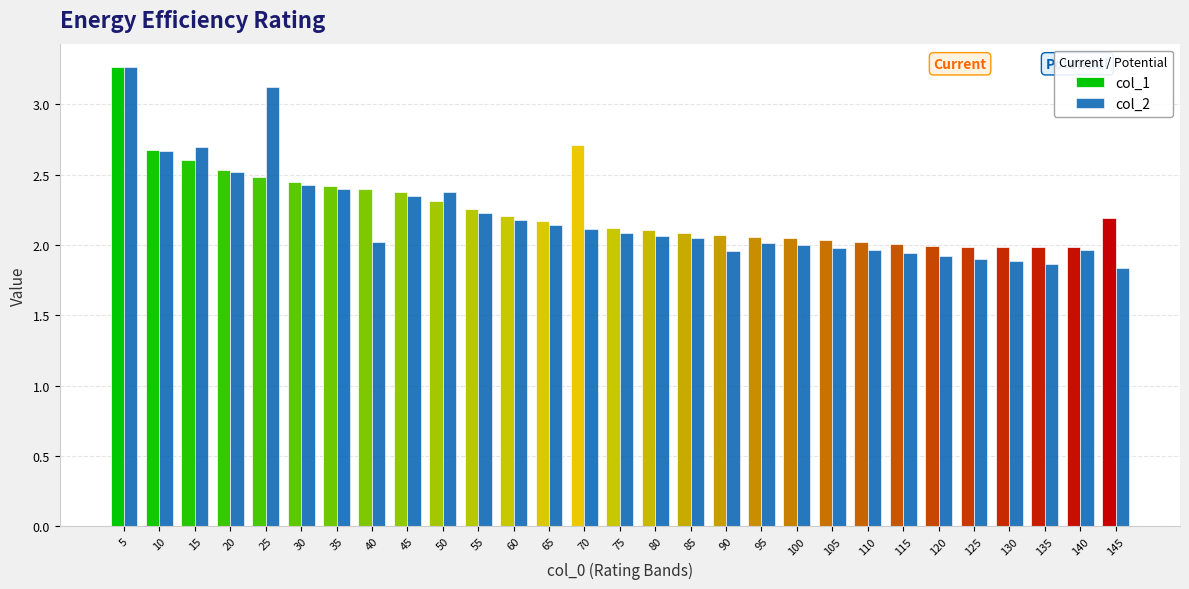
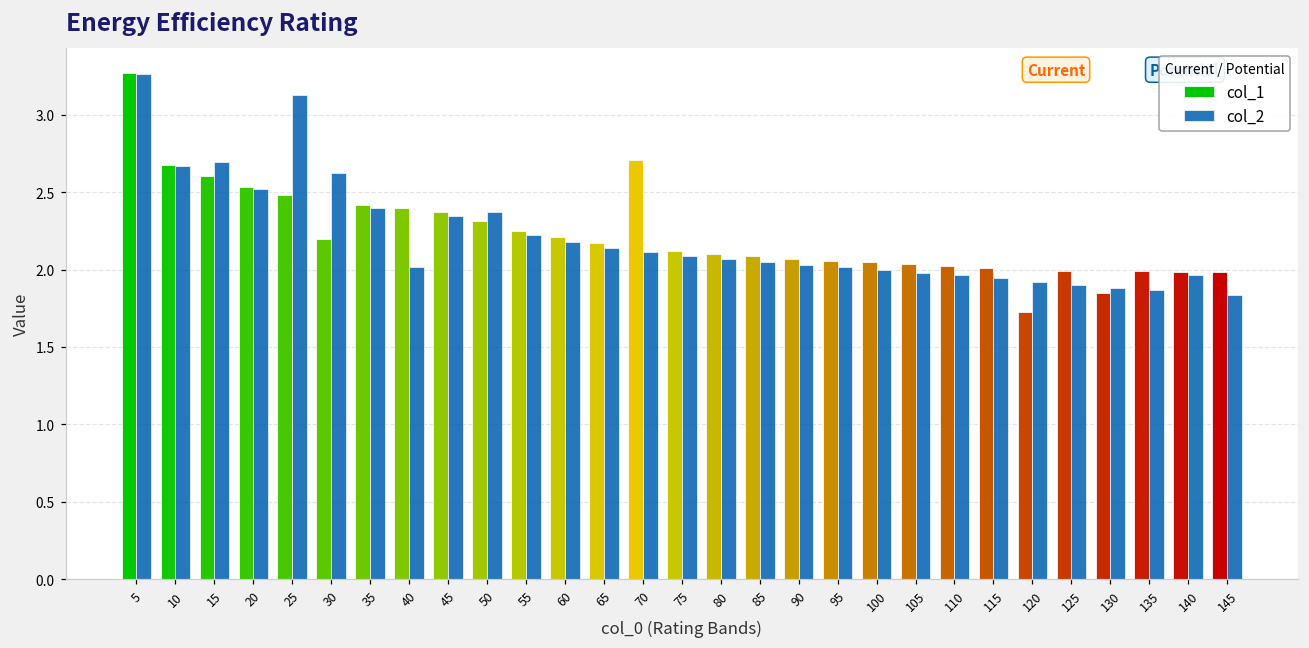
col_1, 30: 2.45 -> 2.20
col_2, 30: 2.43 -> 2.63
col_2, 90: 1.96 -> 2.03
col_1, 120: 2.00 -> 1.72
col_1, 130: 1.99 -> 1.85
col_1, 145: 2.19 -> 1.98
